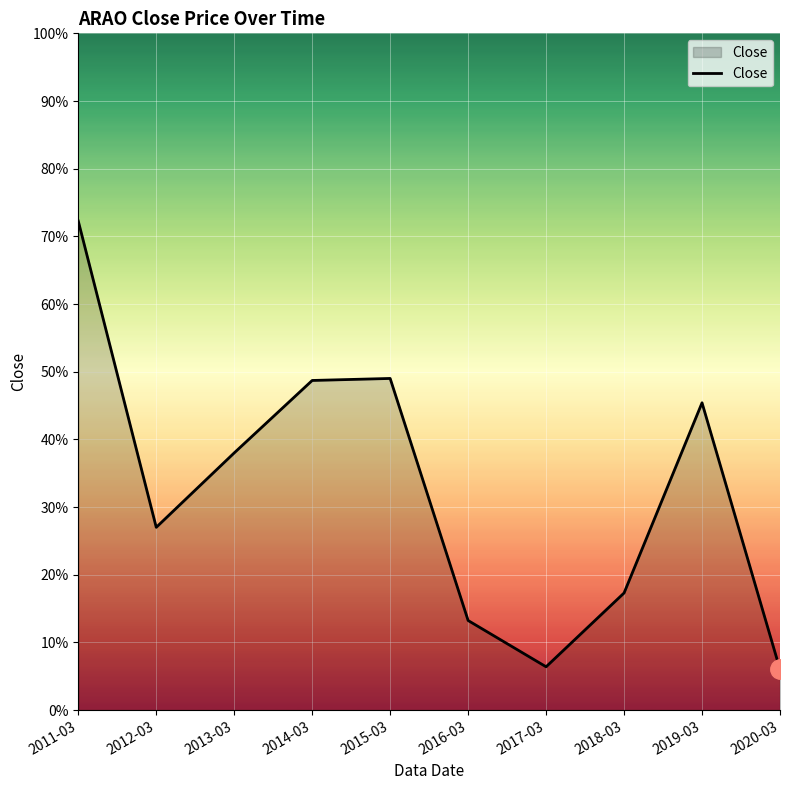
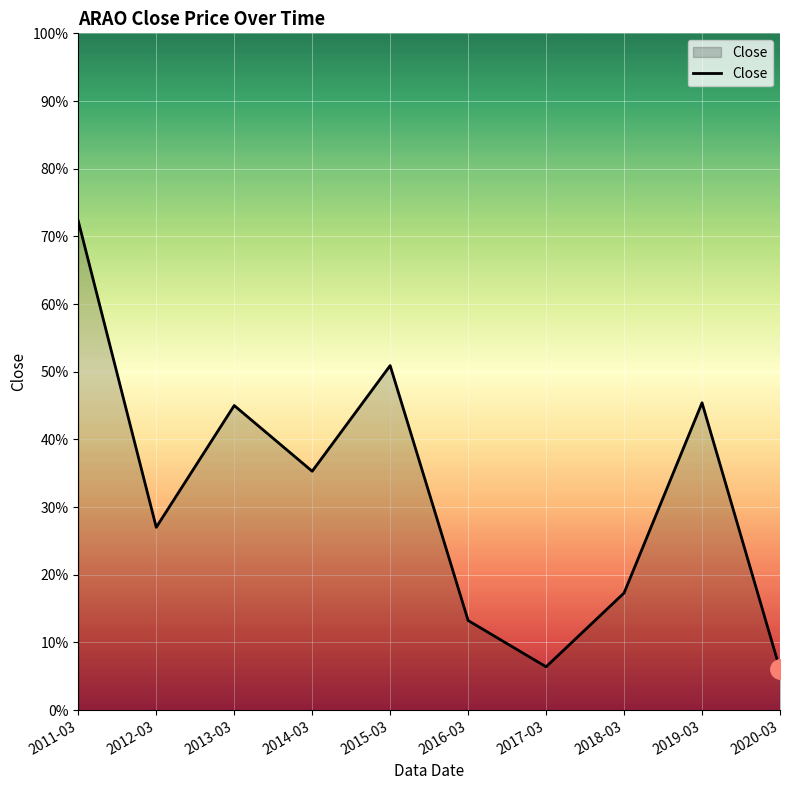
Close, 2013-03: 38% -> 45%
Close, 2014-03: 49% -> 35%
Close, 2015-03: 49% -> 51%
